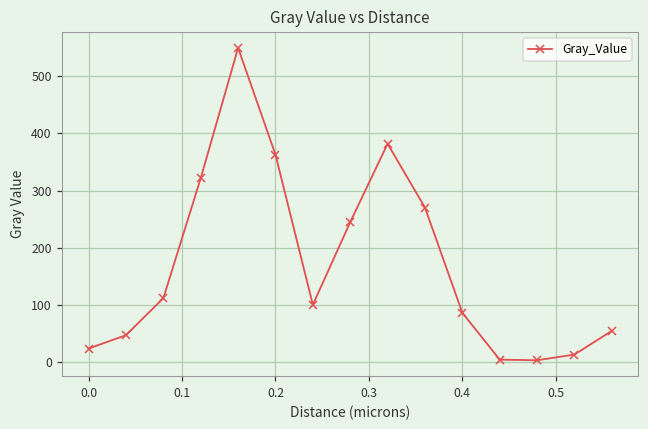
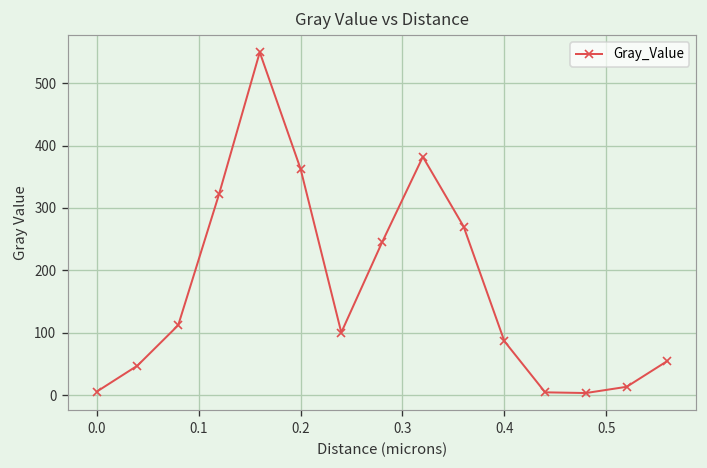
0.0: 20 -> 10
